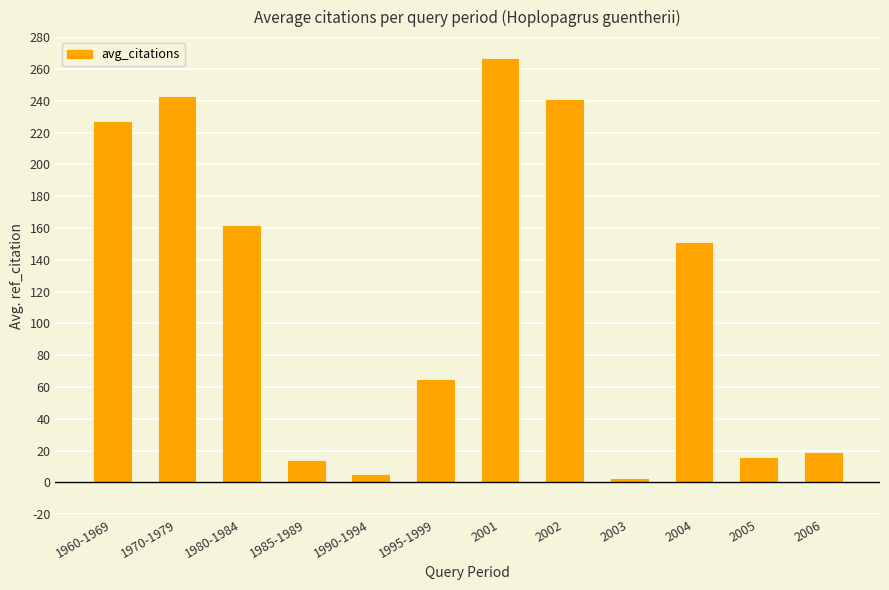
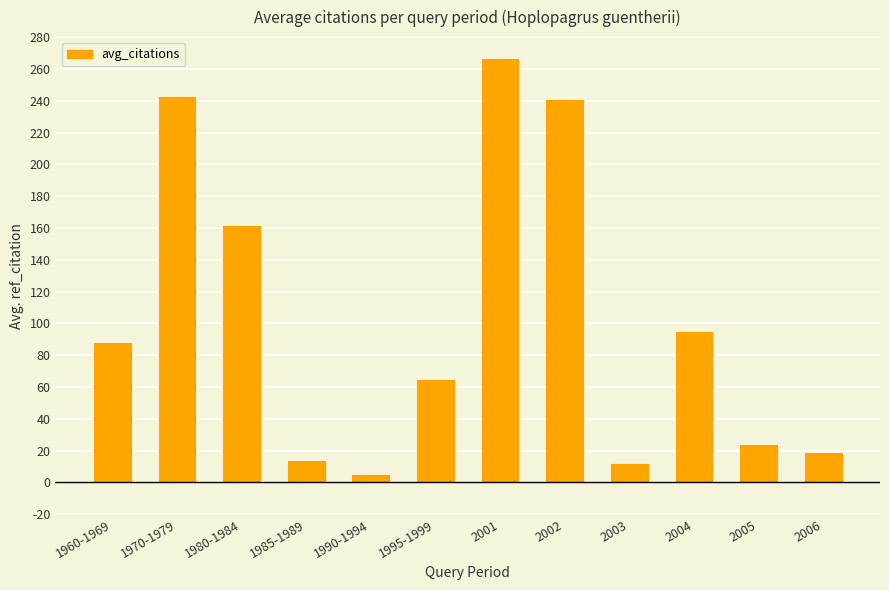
1960-1969: 227 -> 88
2003: 3 -> 12
2004: 151 -> 95
2005: 16 -> 24
